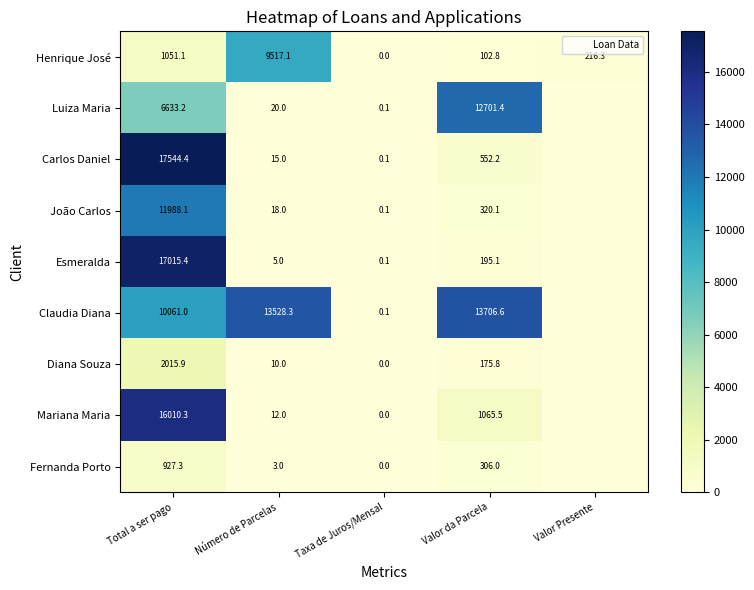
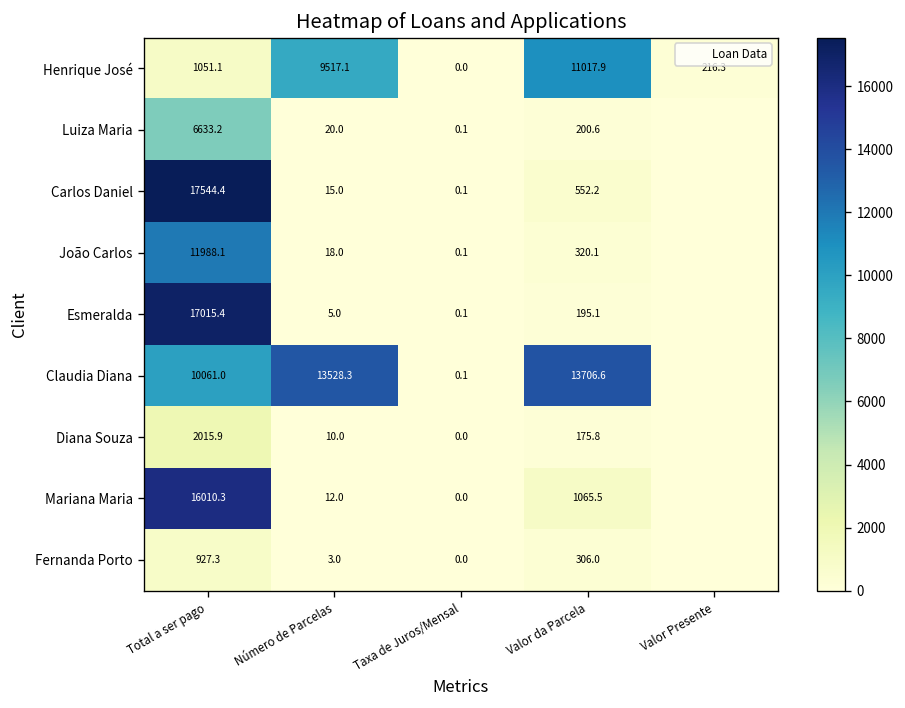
Henrique José, Valor da Parcela: 102.8 -> 11017.9
Luiza Maria, Valor da Parcela: 12701.4 -> 200.6
